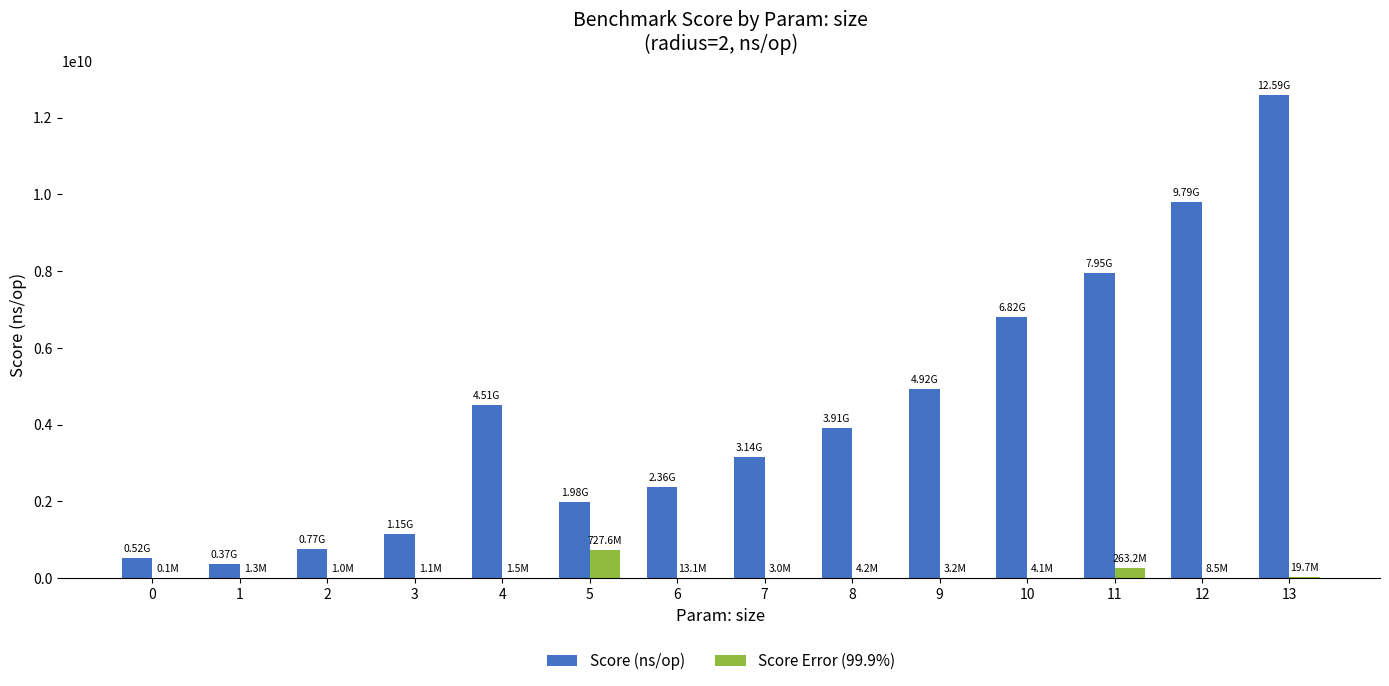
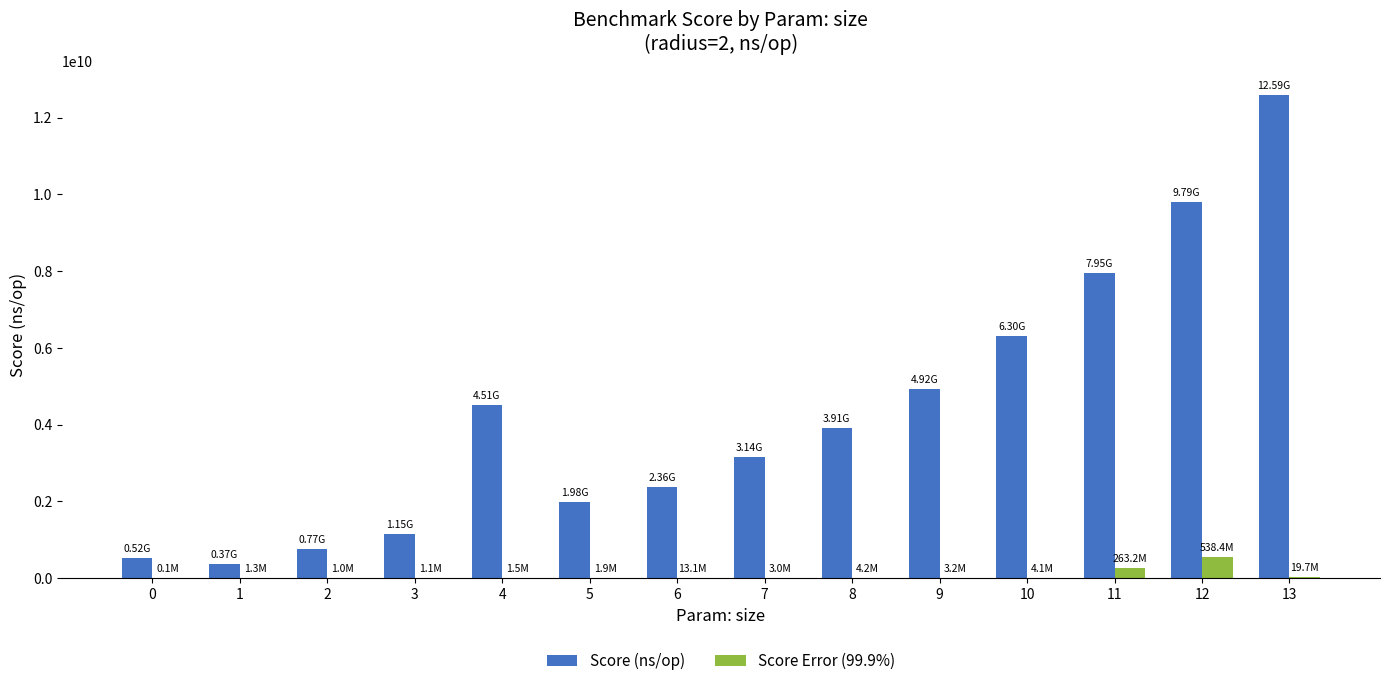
Score Error (99.9%), 5: 727.6M -> 1.9M
Score (ns/op), 10: 6.82G -> 6.30G
Score Error (99.9%), 12: 8.5M -> 538.4M
